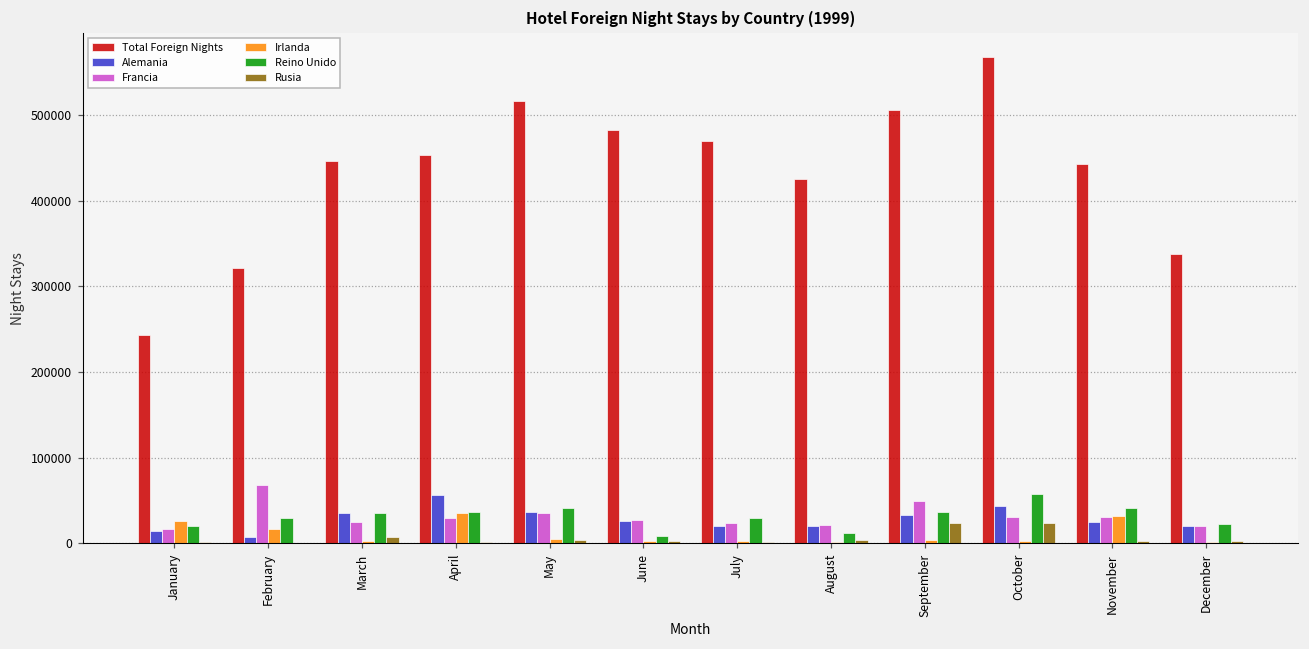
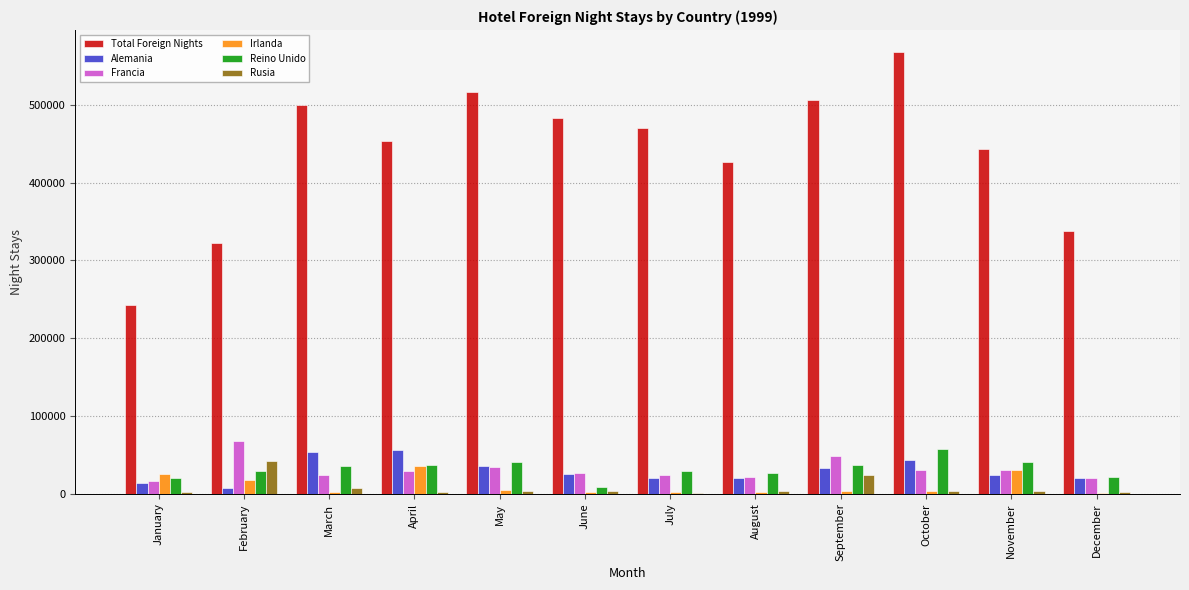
Rusia, February: 0 -> 40000
Total Foreign Nights, March: 450000 -> 500000
Alemania, March: 40000 -> 50000
Reino Unido, August: 10000 -> 30000
Rusia, October: 20000 -> 0
